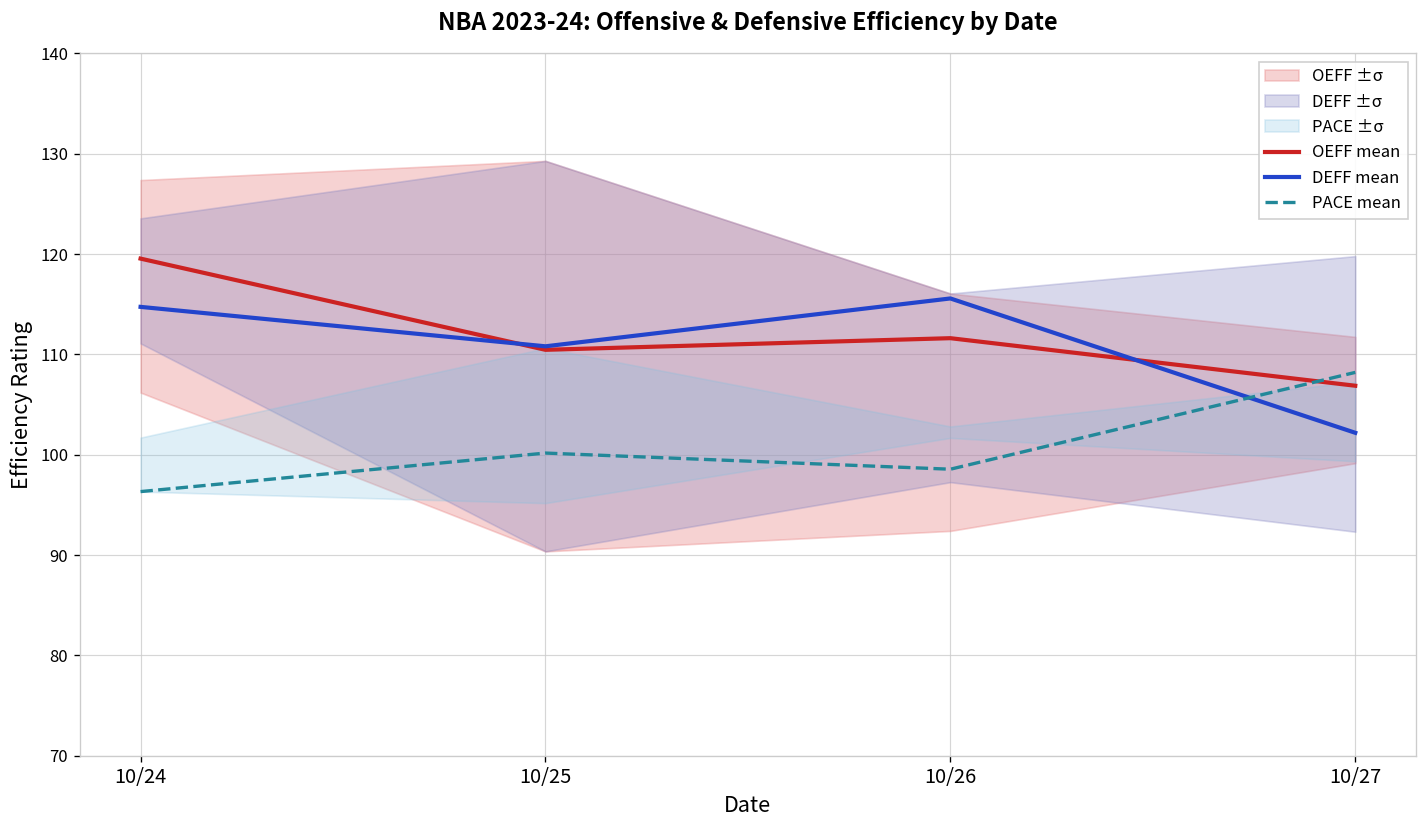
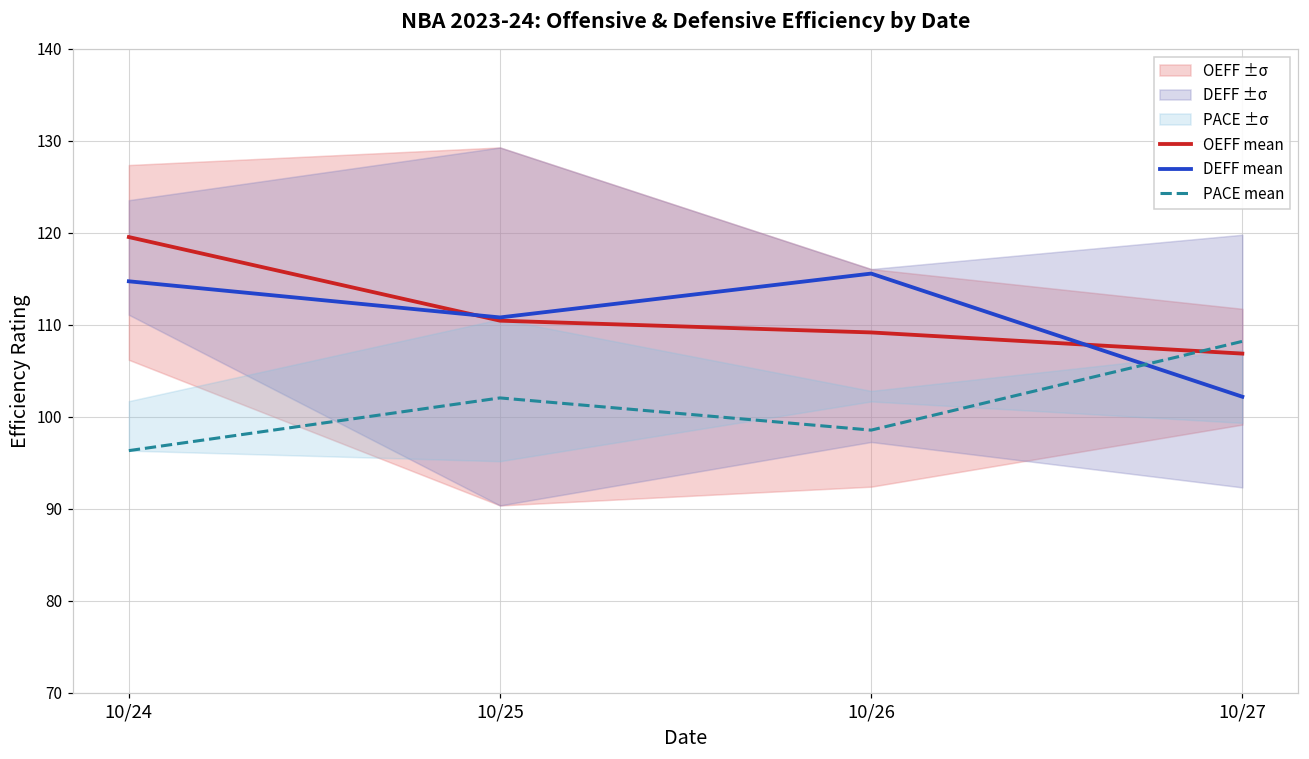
PACE mean, 10/25: 100 -> 102
OEFF mean, 10/26: 112 -> 109
